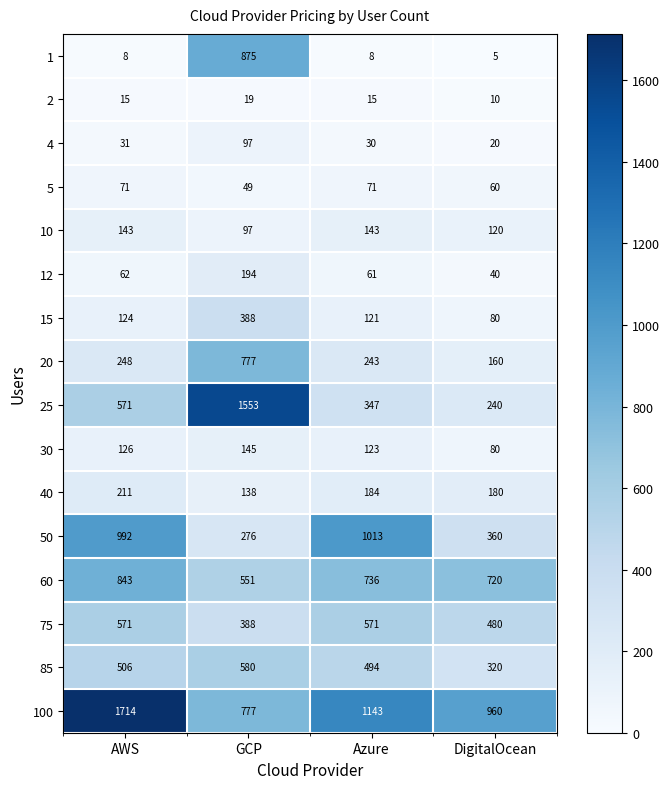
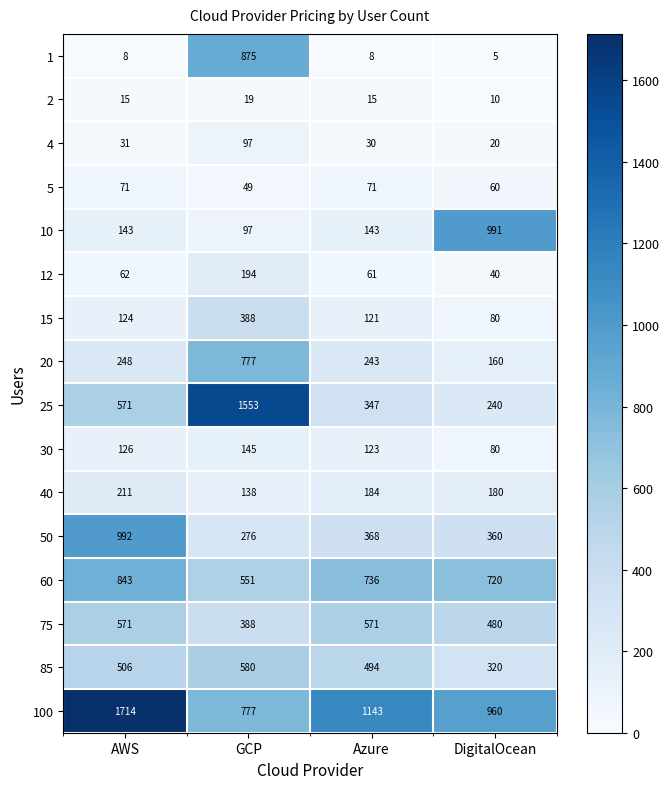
10, DigitalOcean: 120 -> 991
50, Azure: 1013 -> 368
